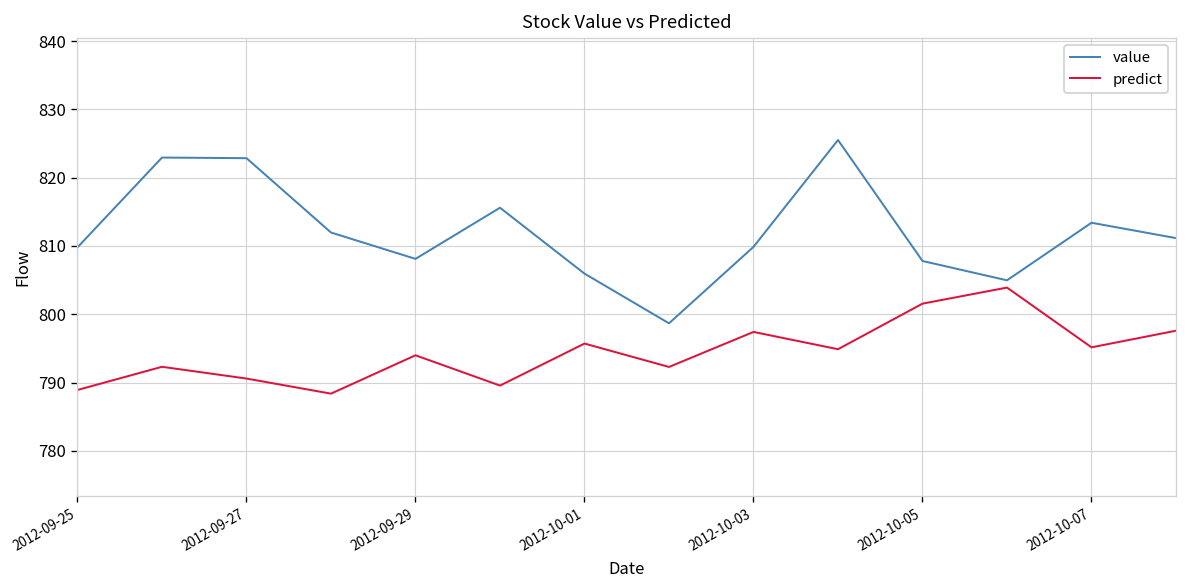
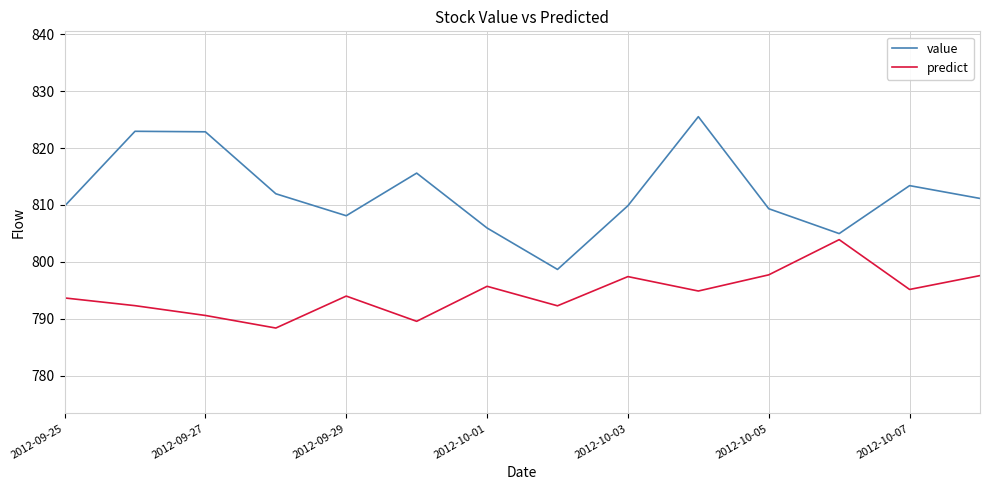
predict, 2012-09-25: 789 -> 794
value, 2012-10-05: 808 -> 809
predict, 2012-10-05: 802 -> 798
